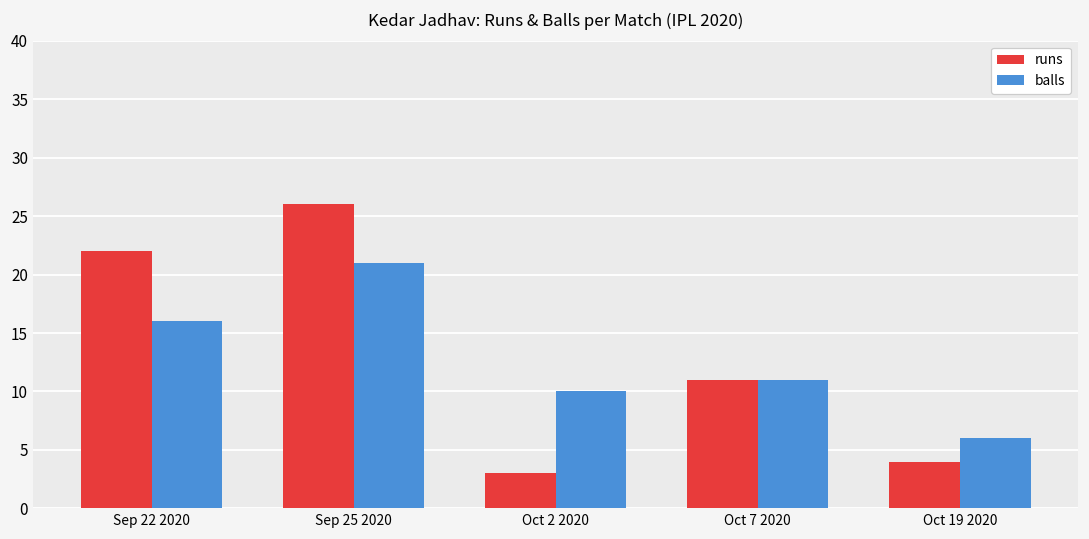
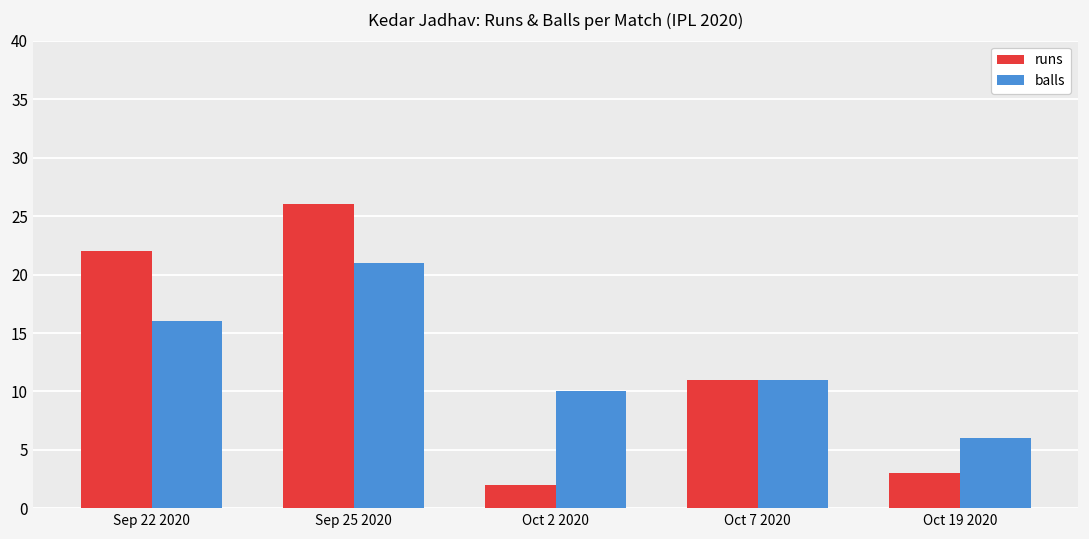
runs, Oct 2 2020: 3 -> 2
runs, Oct 19 2020: 4 -> 3
